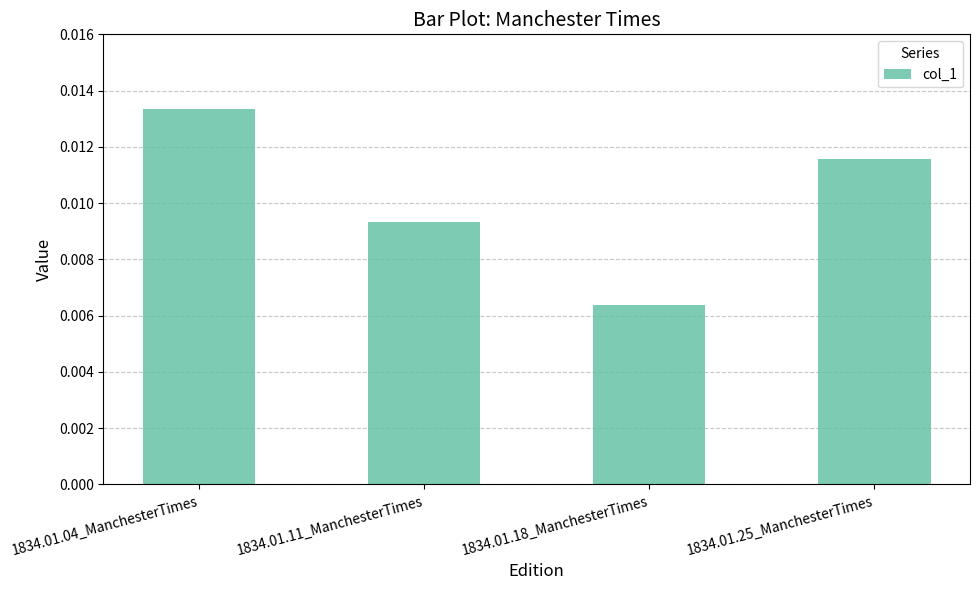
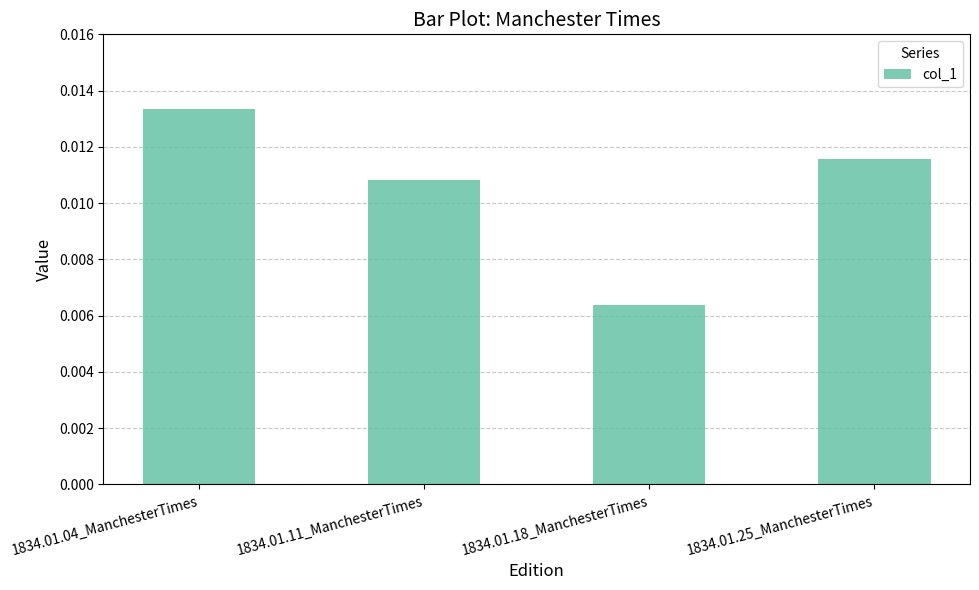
1834.01.11_ManchesterTimes: 0.0093 -> 0.0108
